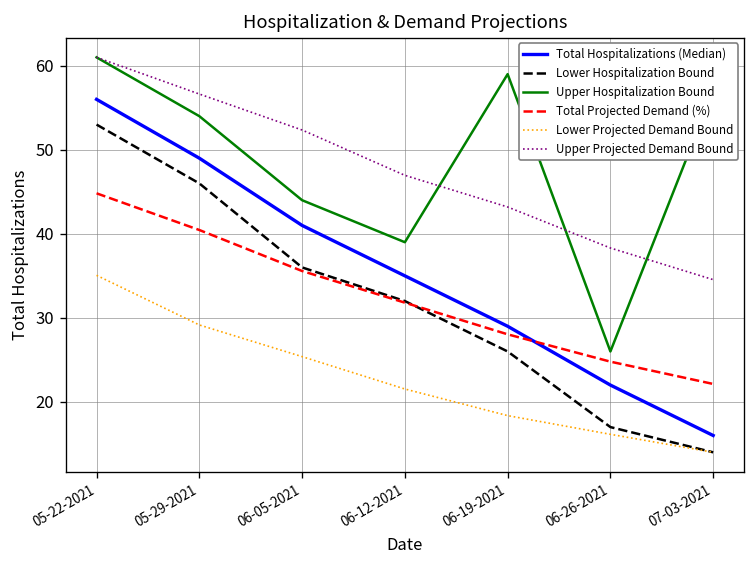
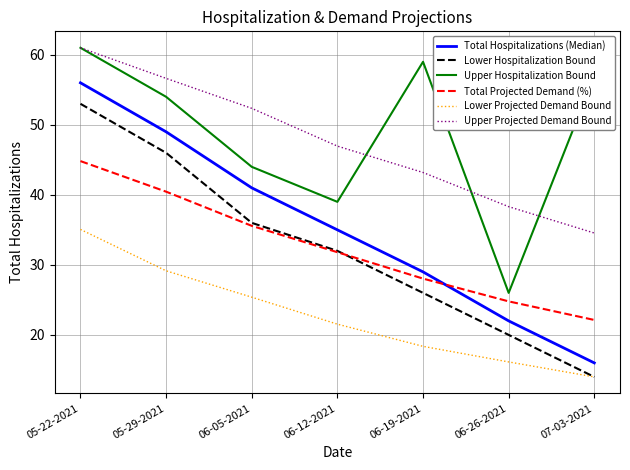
Lower Hospitalization Bound, 06-26-2021: 17 -> 20
